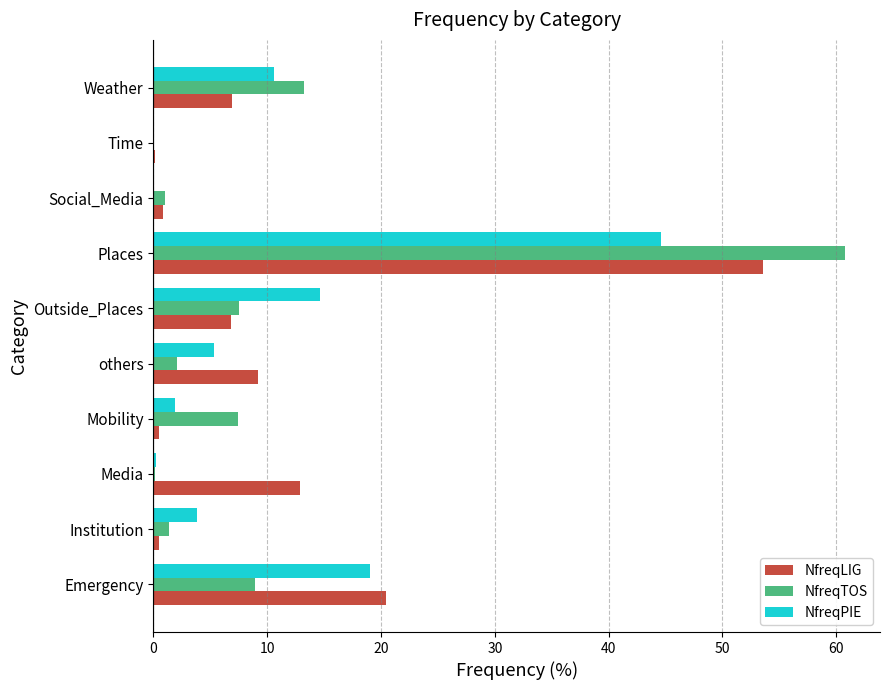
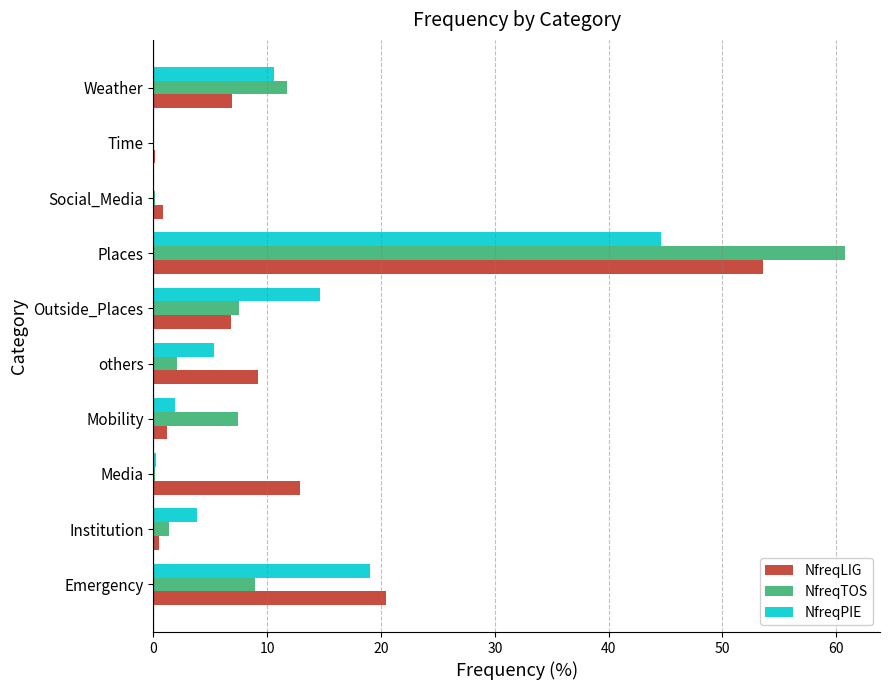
NfreqTOS, Weather: 13.2 -> 11.7
NfreqTOS, Social_Media: 1.0 -> 0.1
NfreqLIG, Mobility: 0.5 -> 1.2
